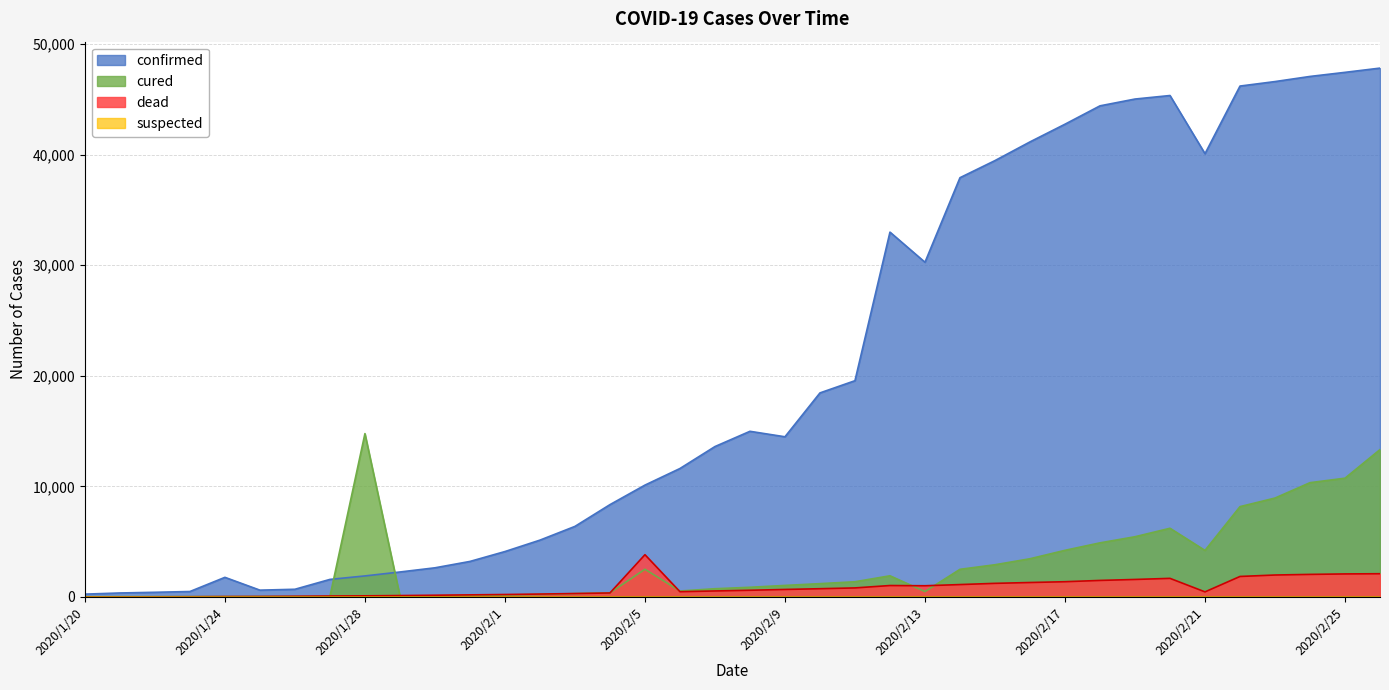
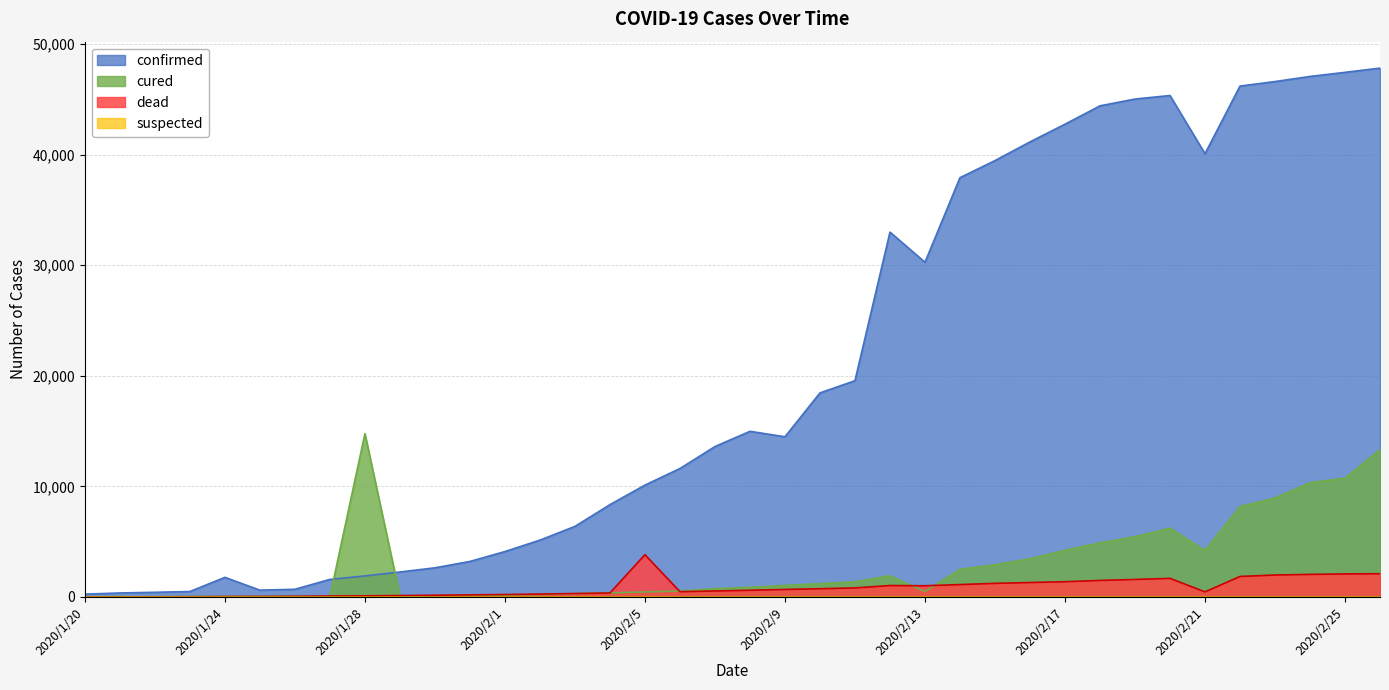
cured, 2020/2/5: 2,500 -> 500
